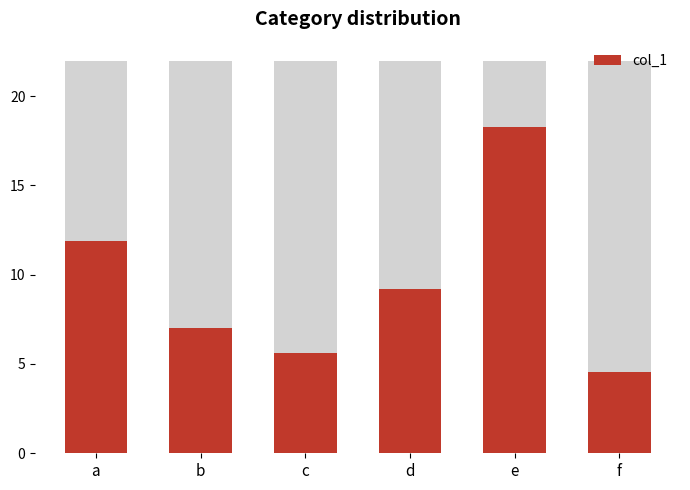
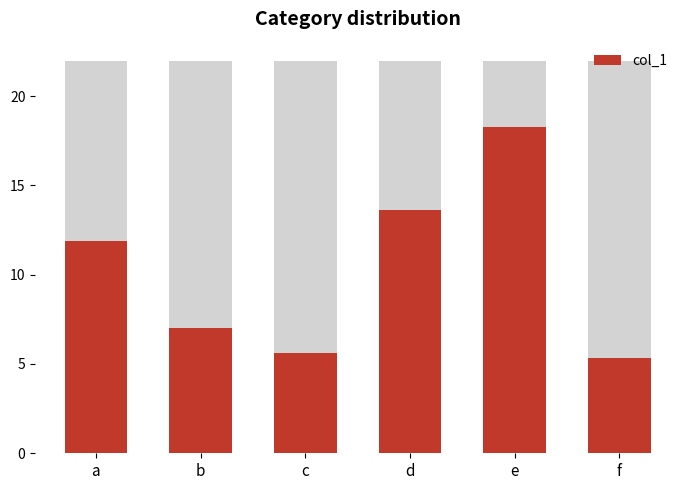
col_1, d: 9.2 -> 13.6
col_1, f: 4.6 -> 5.3
